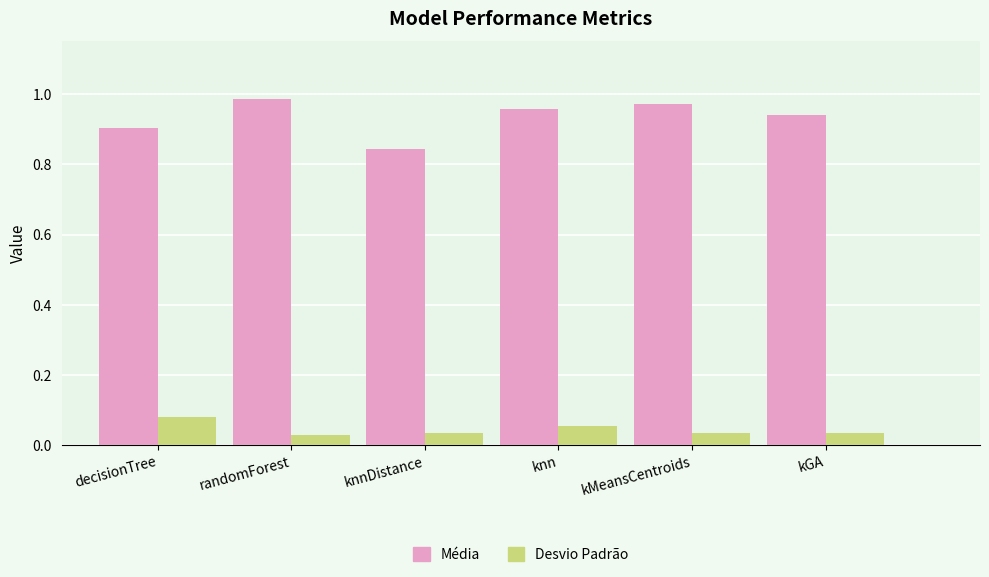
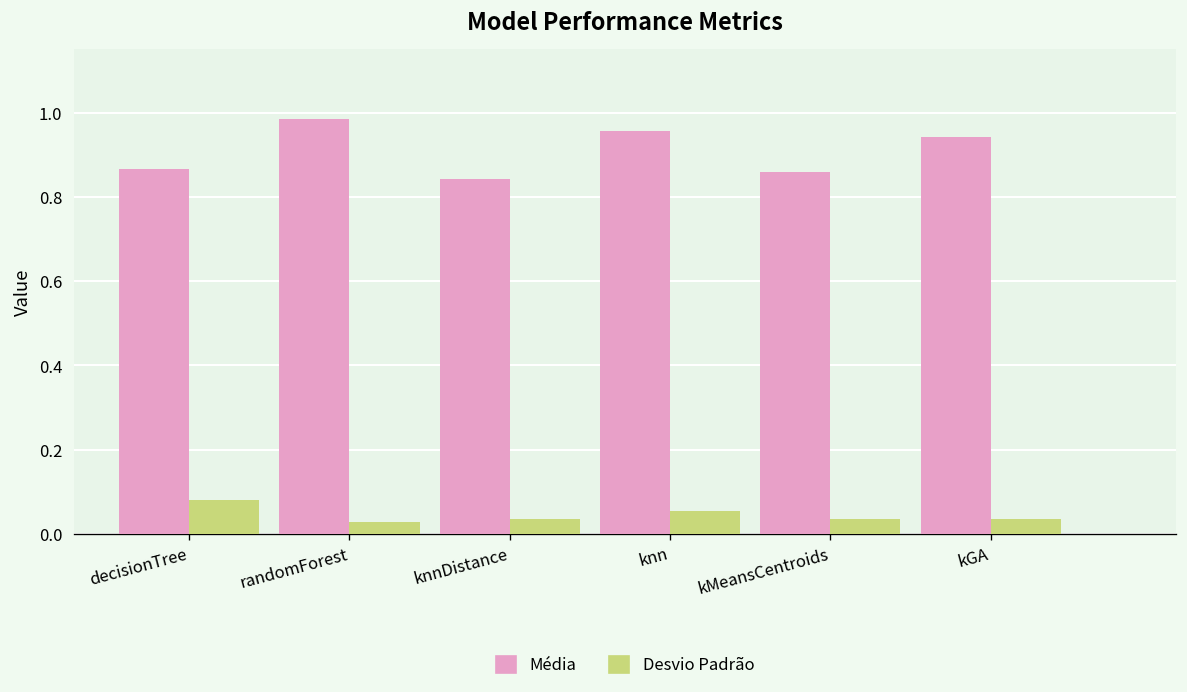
Média, decisionTree: 0.90 -> 0.87
Média, kMeansCentroids: 0.97 -> 0.86
